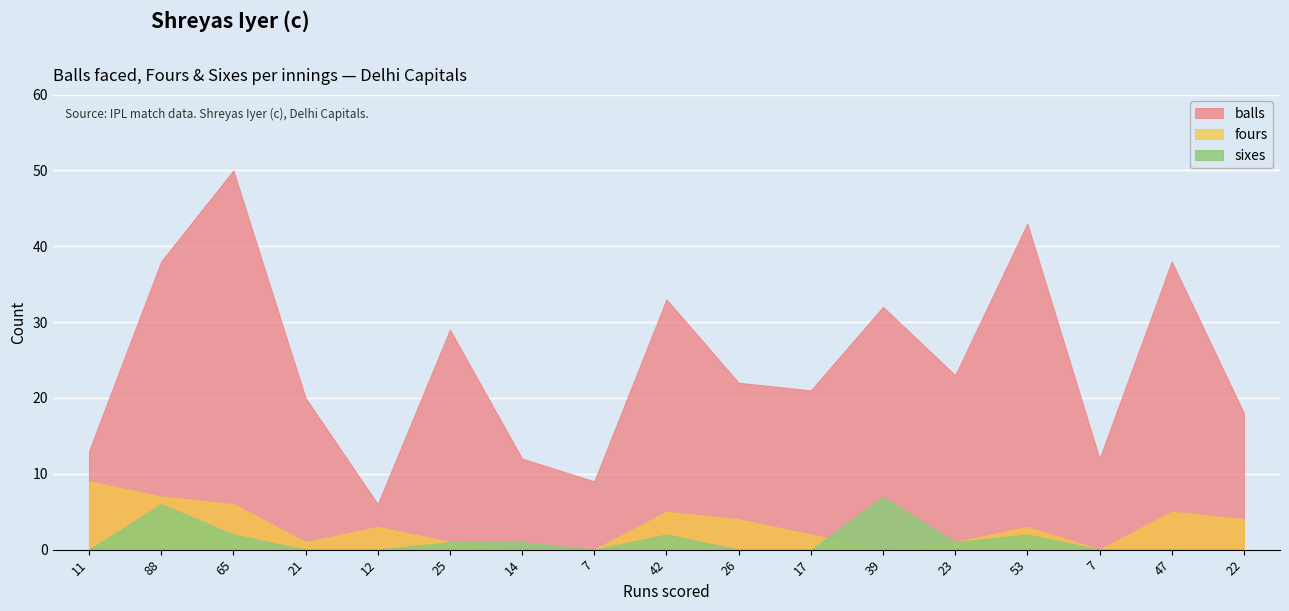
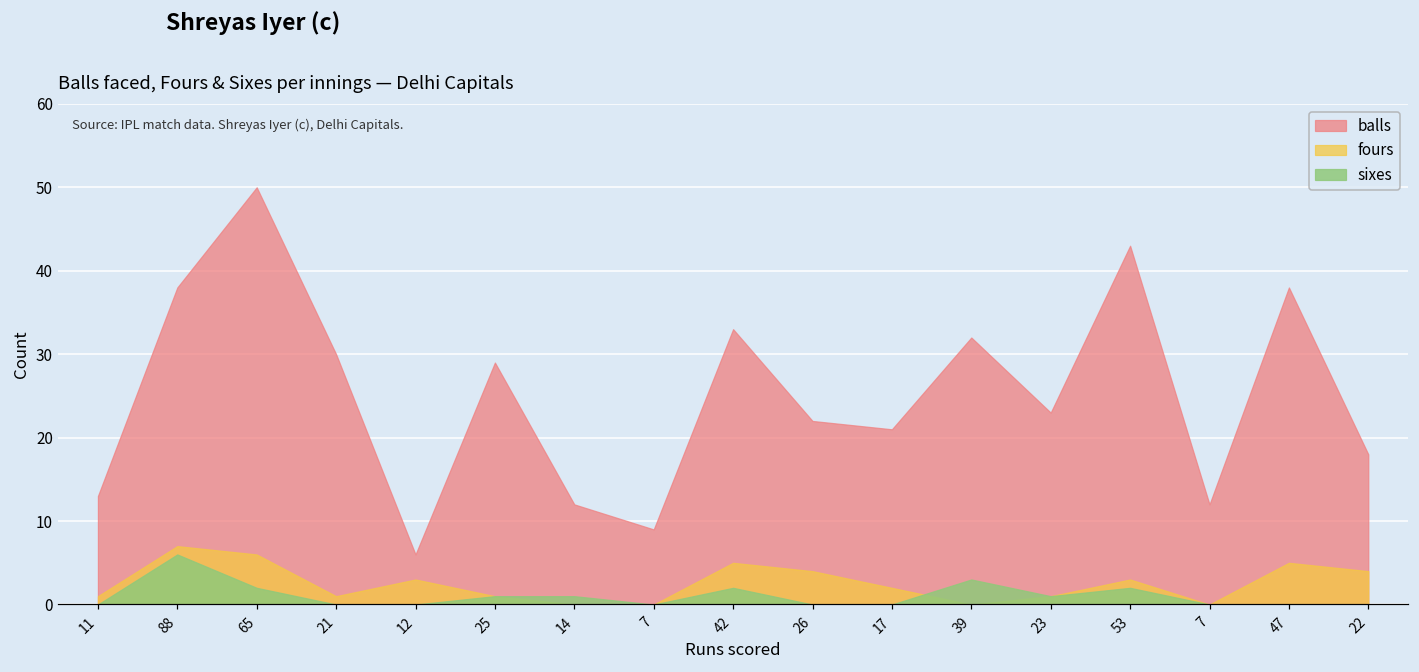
fours, 11: 9 -> 1
balls, 21: 20 -> 30
sixes, 39: 7 -> 3
